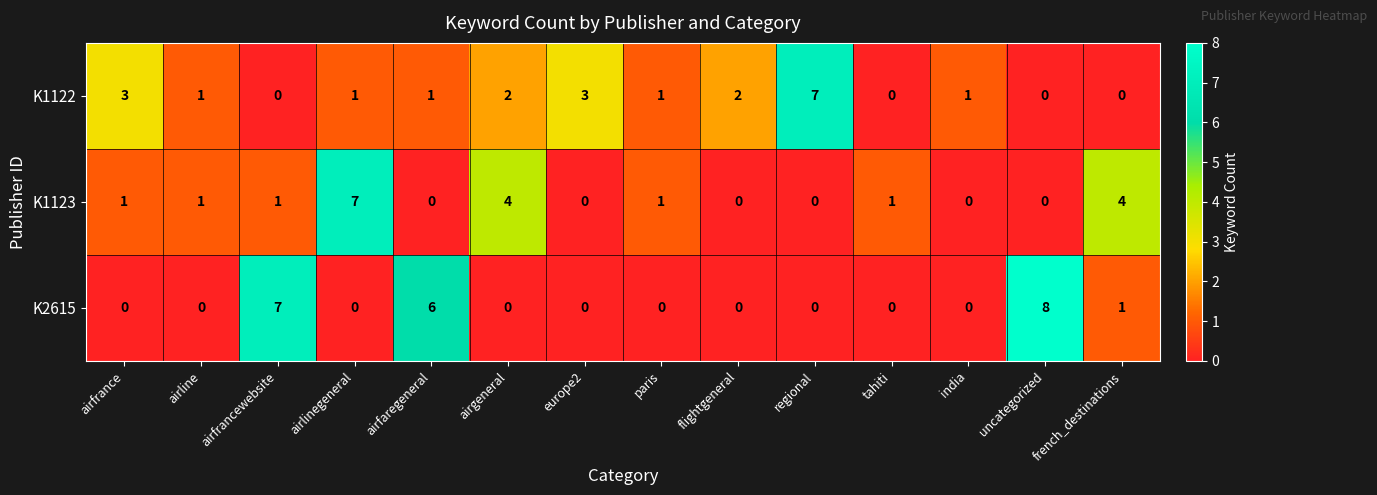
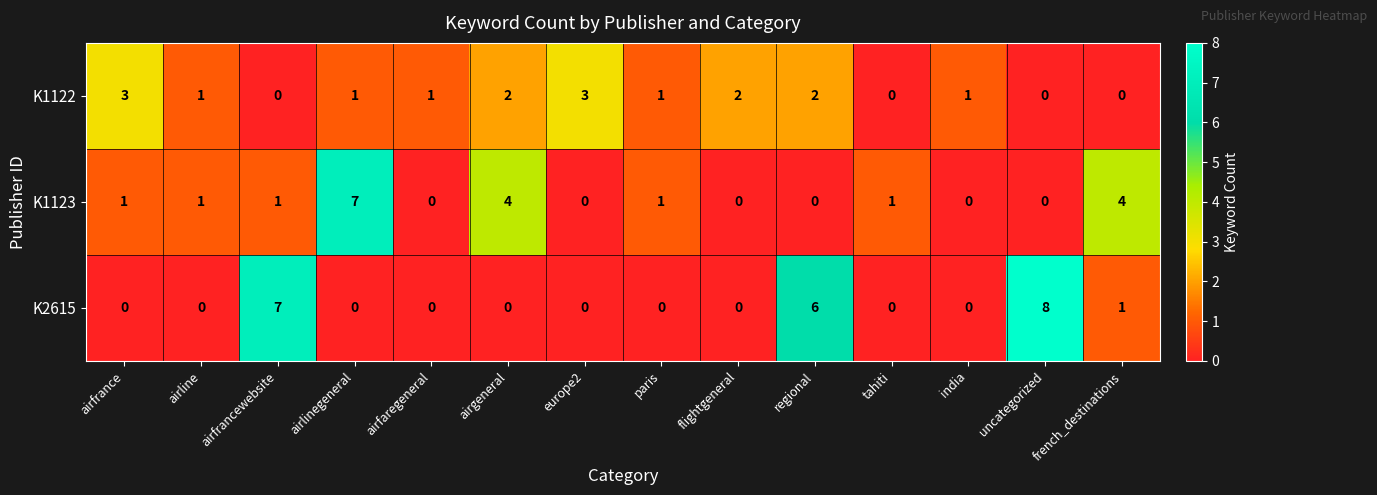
K1122, regional: 7 -> 2
K2615, airfaregeneral: 6 -> 0
K2615, regional: 0 -> 6
